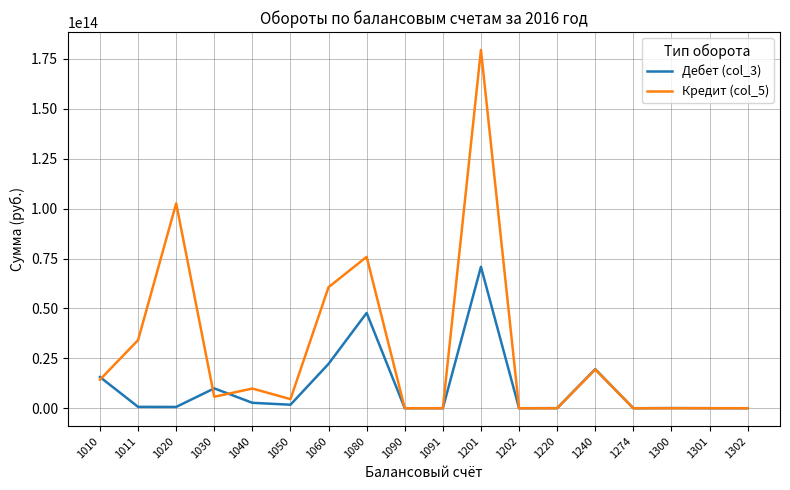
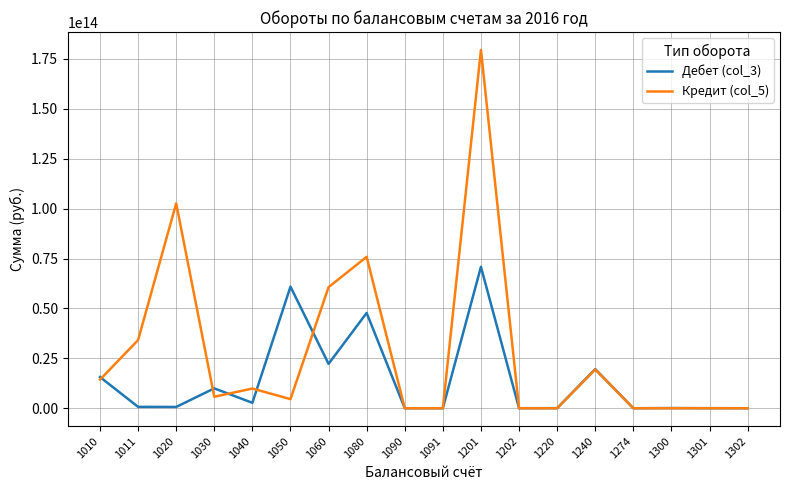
Дебет (col_3), 1050: 2000000000000 -> 61000000000000
